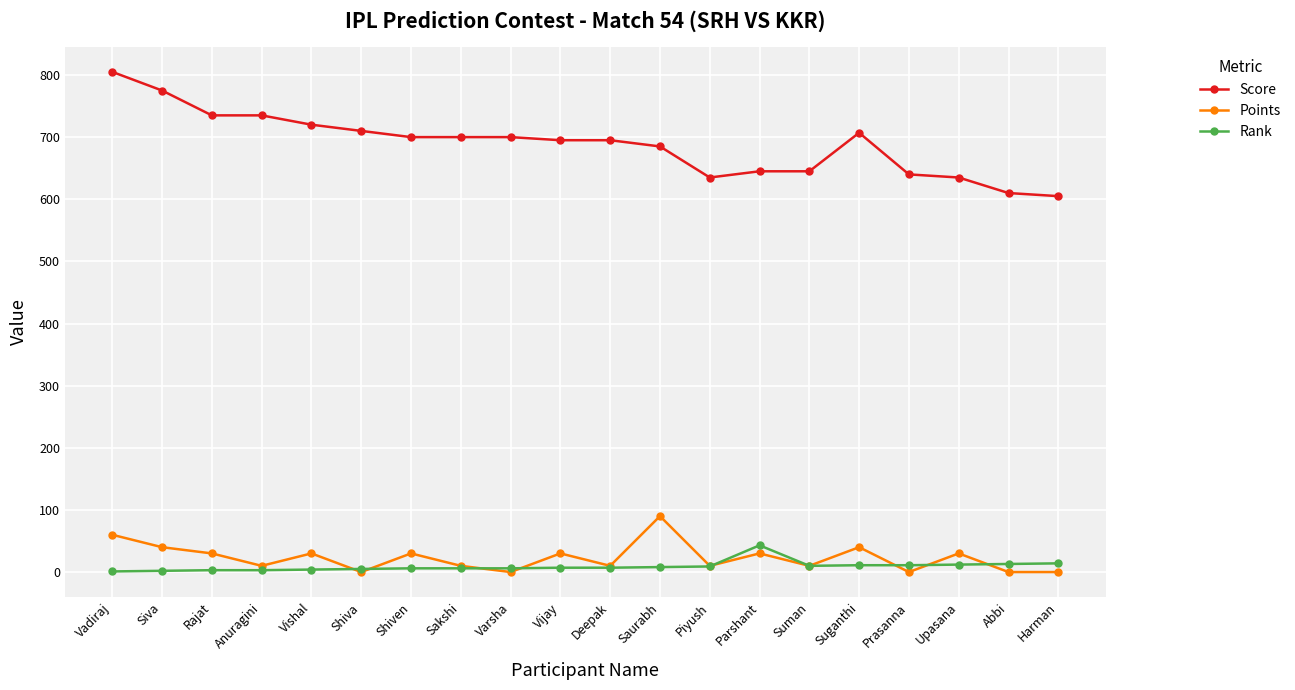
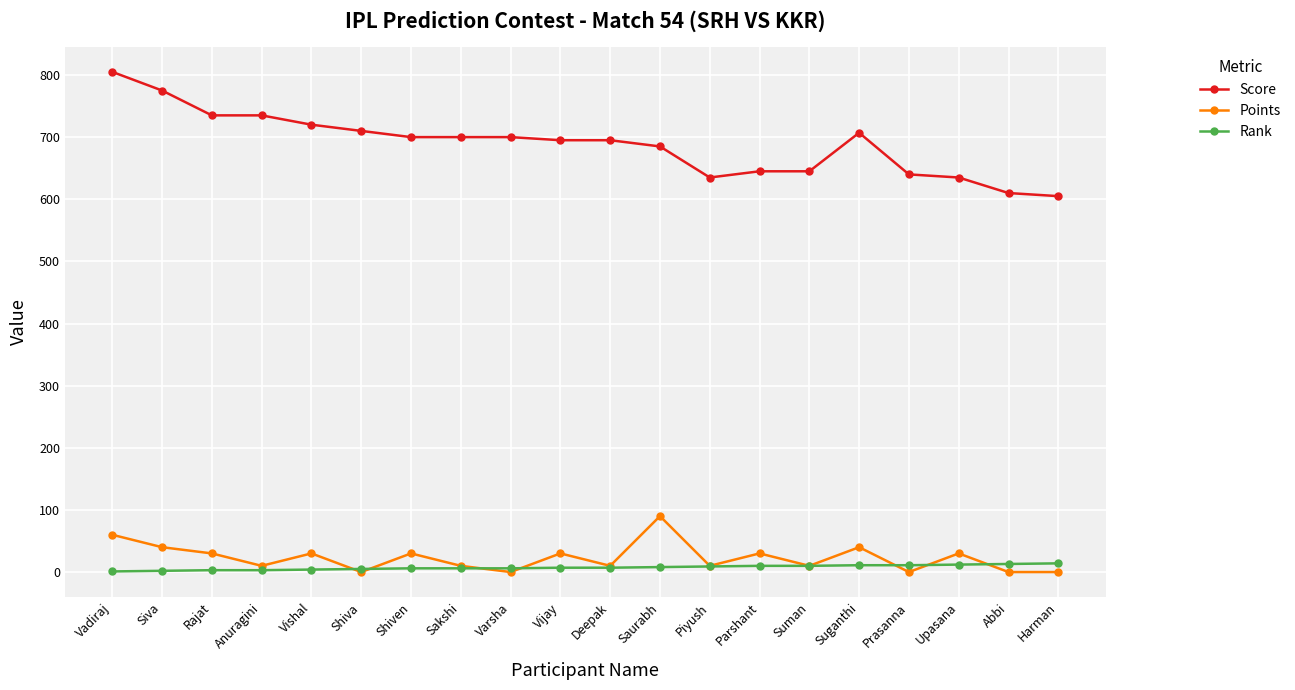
Rank, Parshant: 40 -> 10
